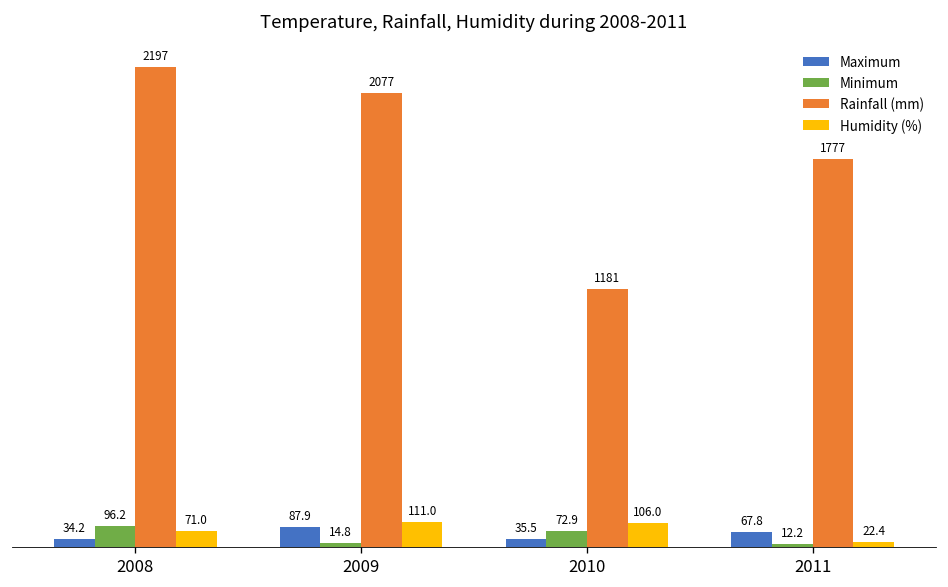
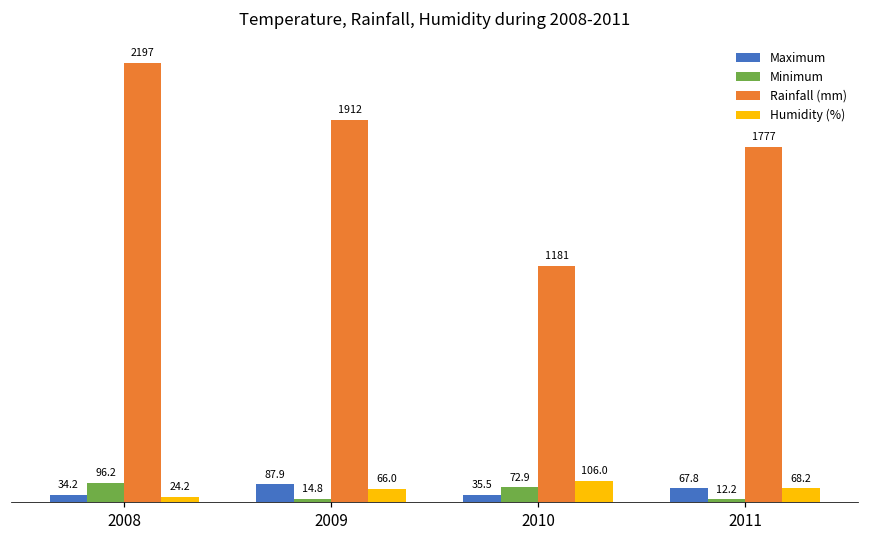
Humidity (%), 2008: 71.0 -> 24.2
Rainfall (mm), 2009: 2077 -> 1912
Humidity (%), 2009: 111.0 -> 66.0
Humidity (%), 2011: 22.4 -> 68.2
